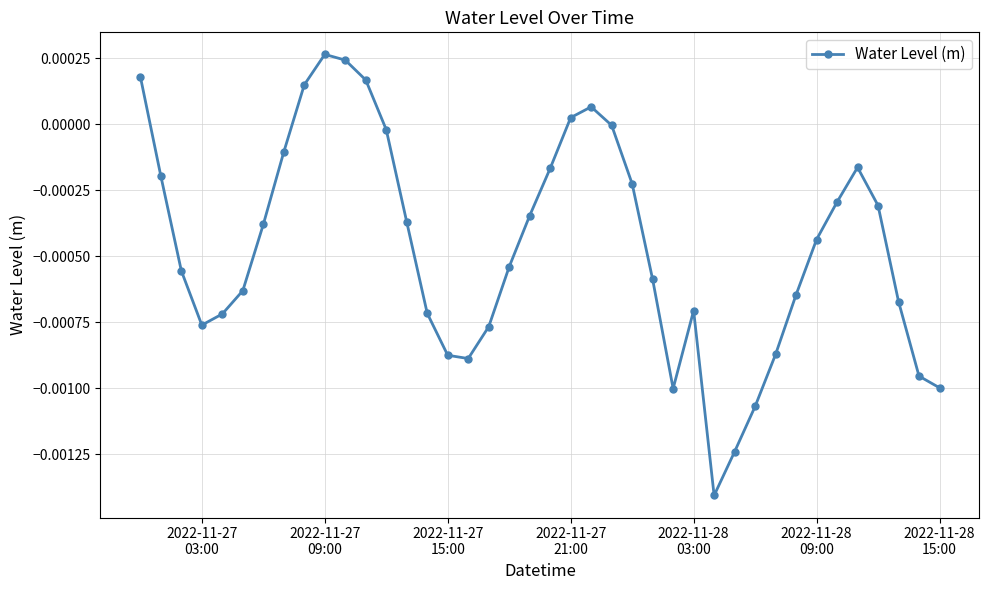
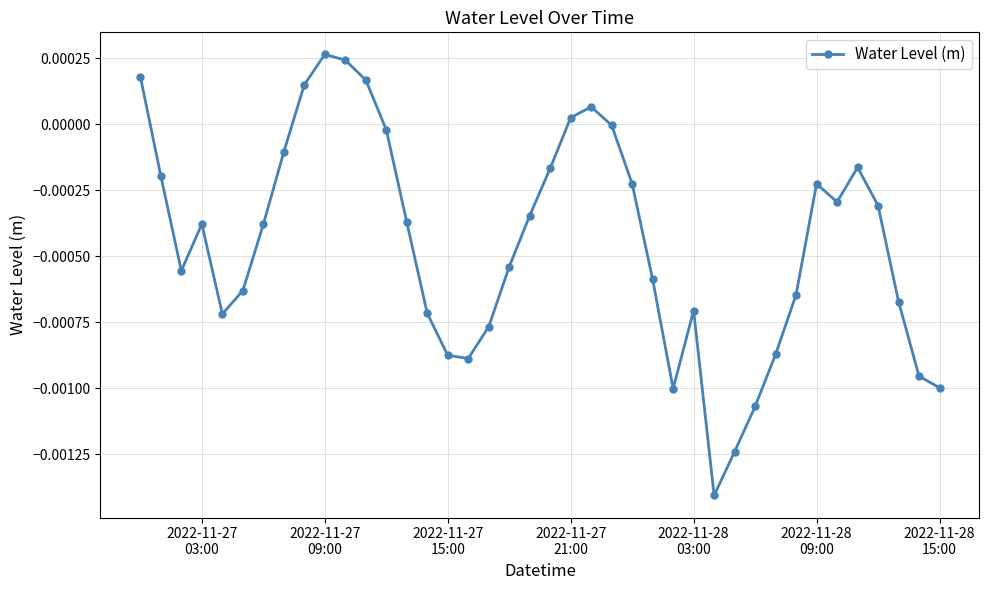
2022-11-27 03:00: -0.00076 -> -0.00038
2022-11-28 09:00: -0.00044 -> -0.00023
